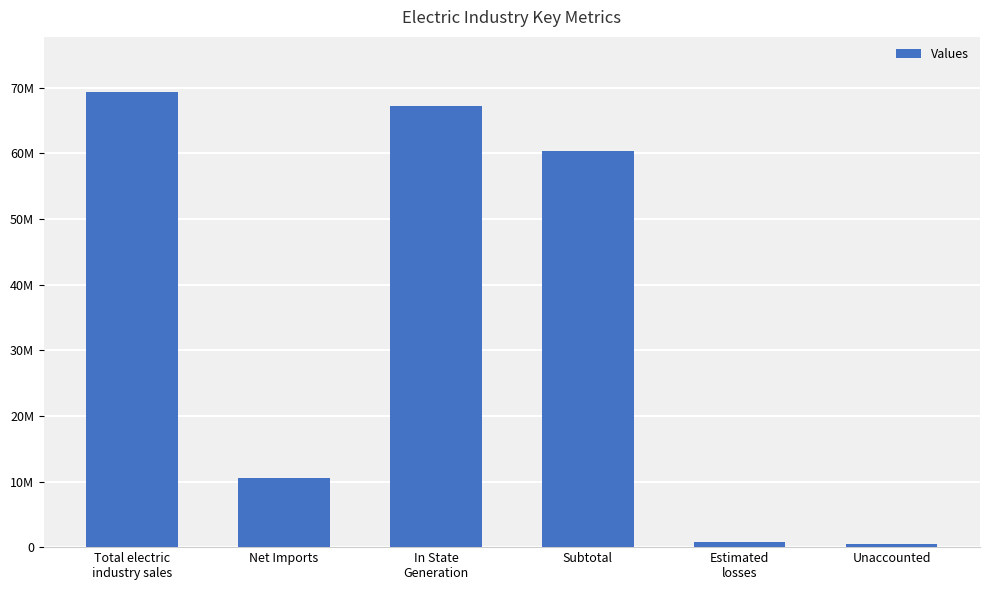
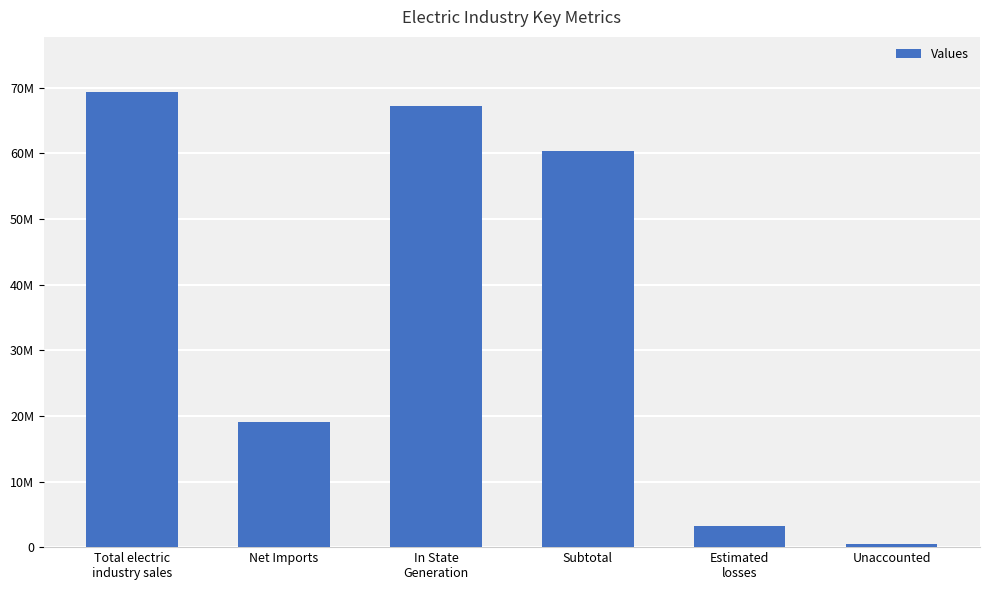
Net Imports: 10000000 -> 19000000
Estimated losses: 1000000 -> 3000000
